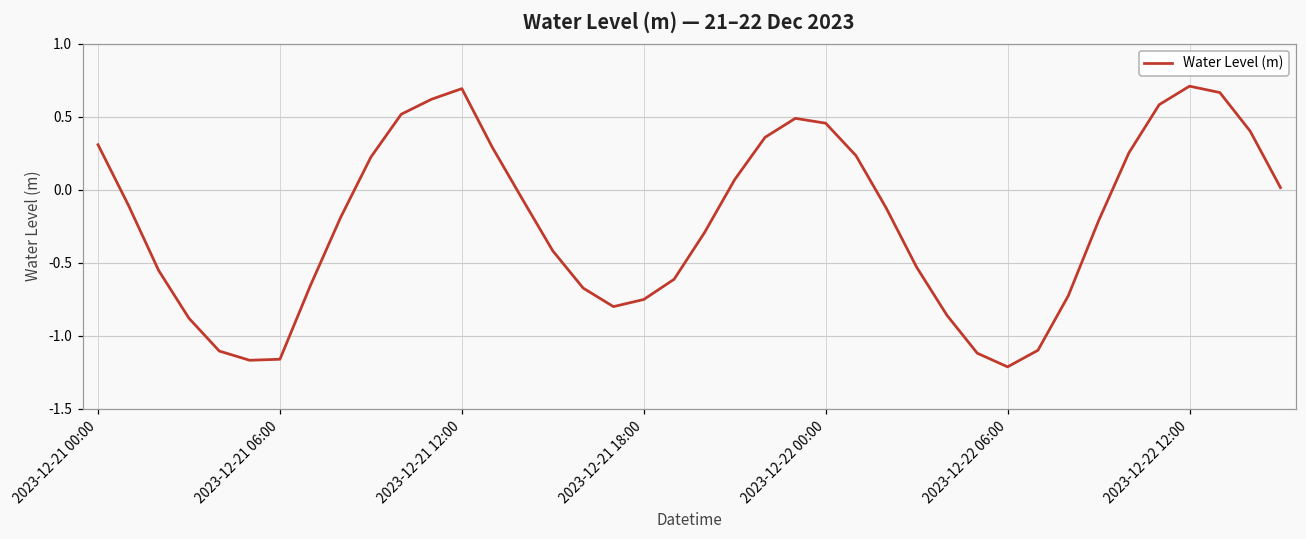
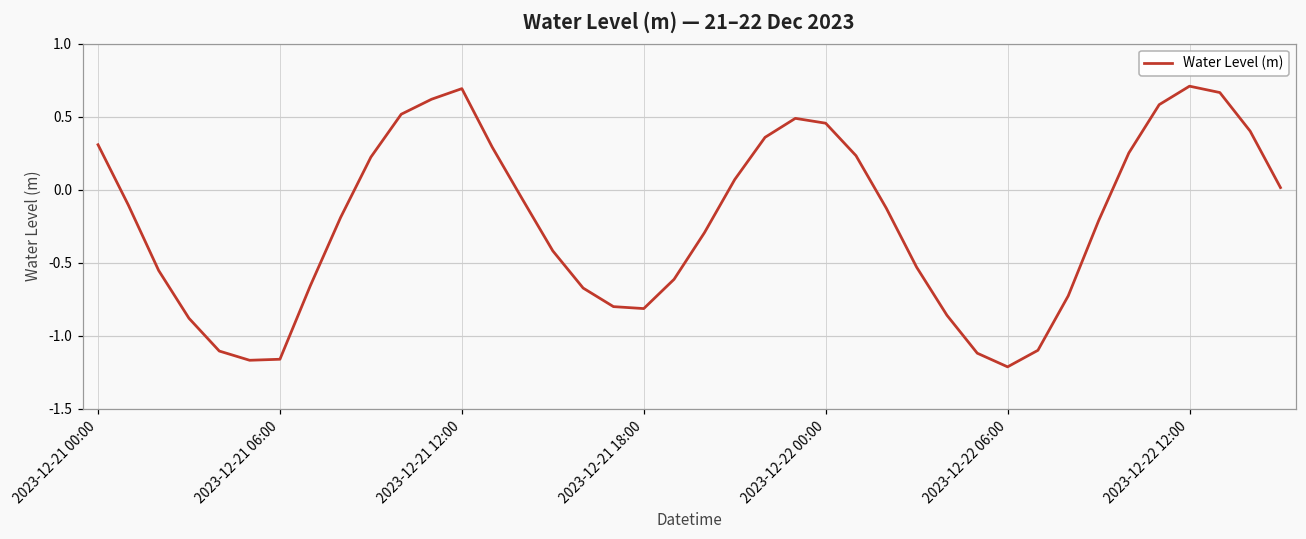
2023-12-21 18:00: -0.75 -> -0.81
